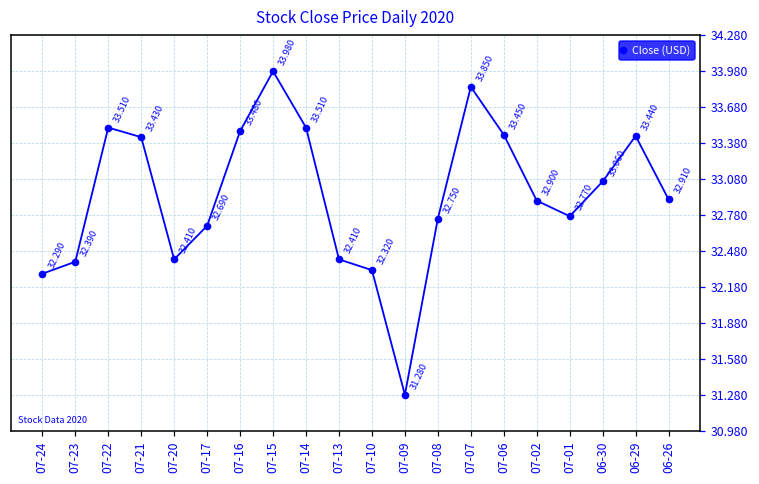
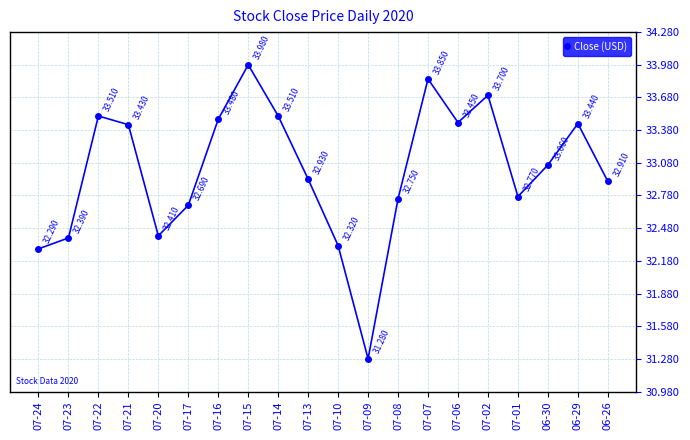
07-13: 32.410 -> 32.930
07-02: 32.900 -> 33.700
